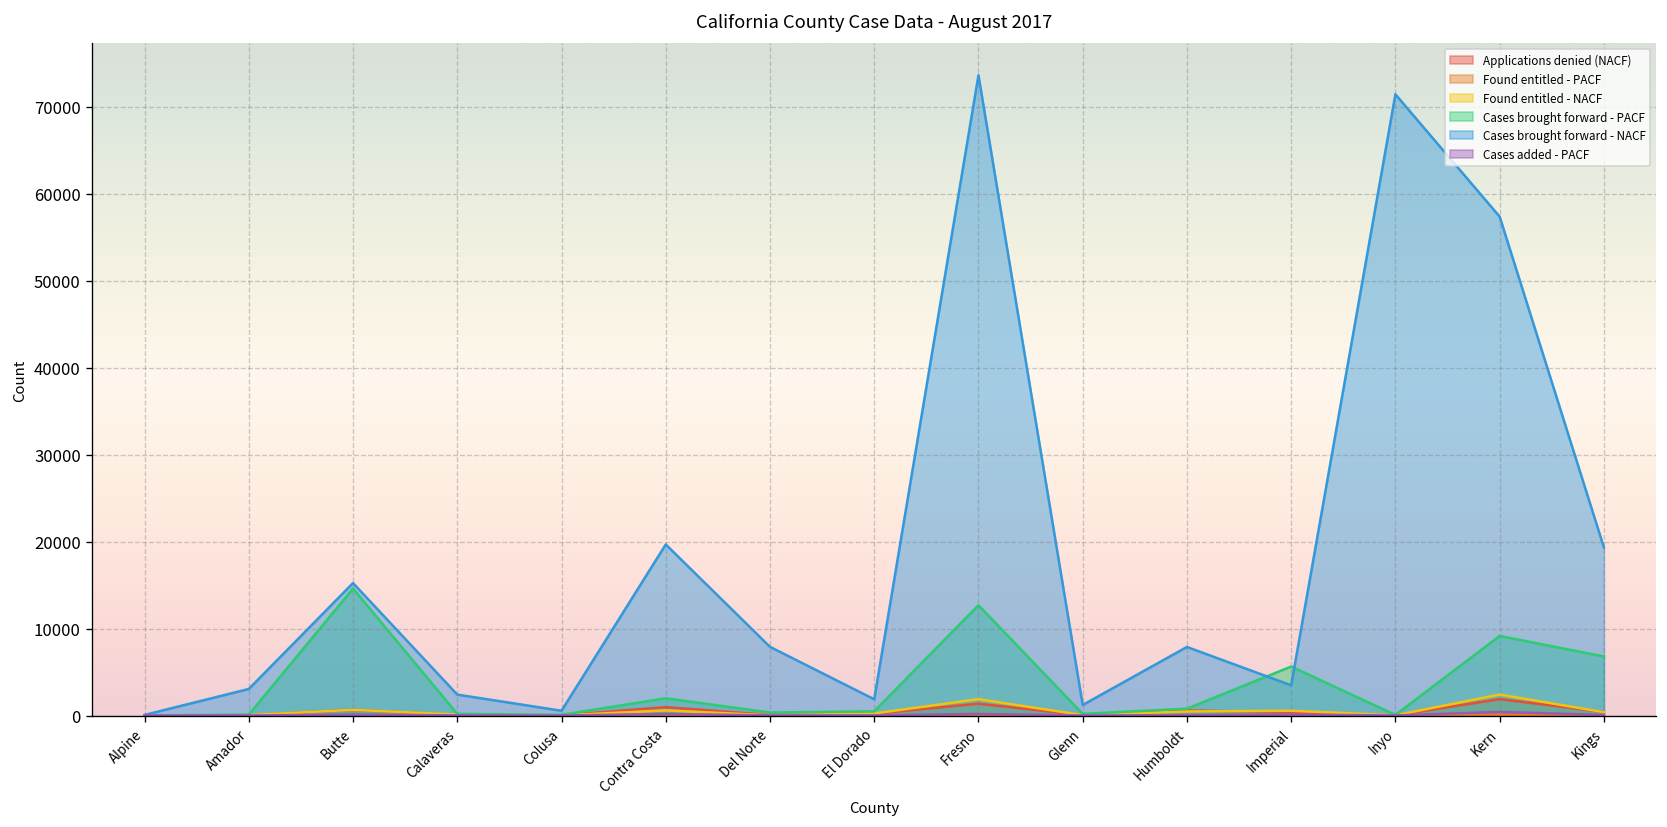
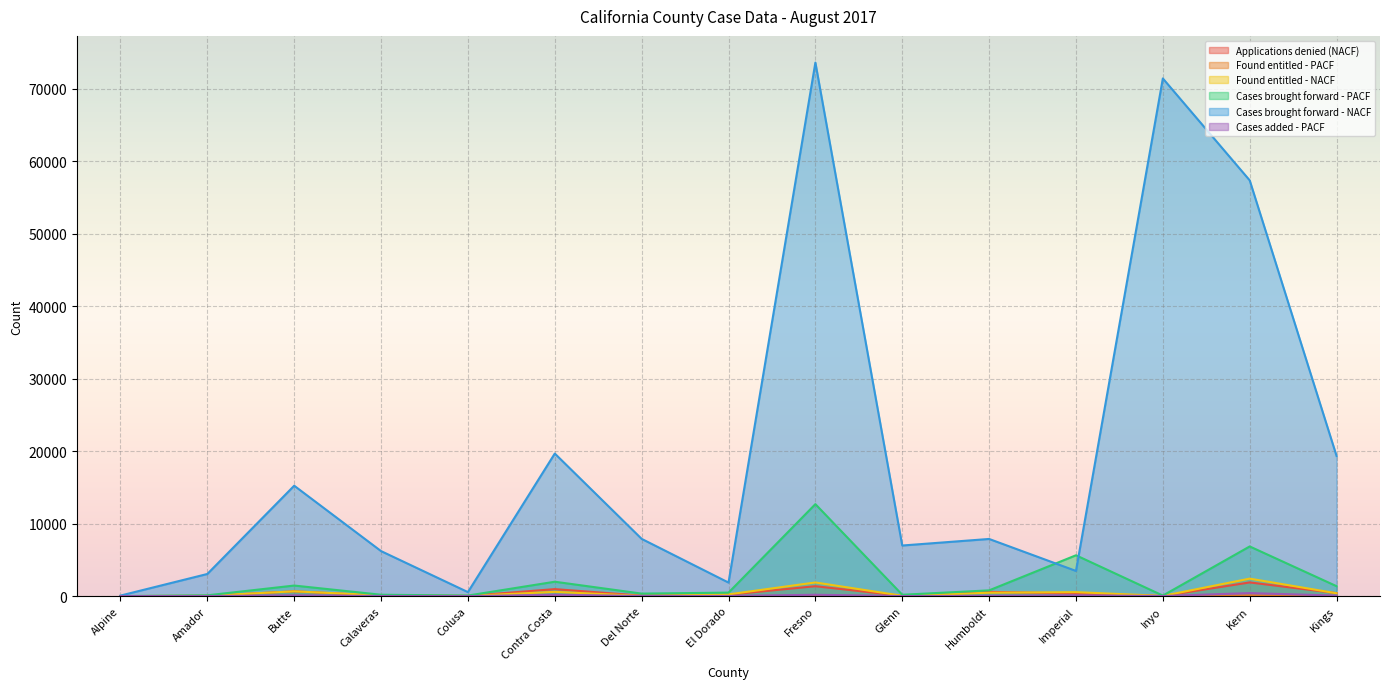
Cases brought forward - PACF, Butte: 15000 -> 1000
Cases brought forward - NACF, Calaveras: 2000 -> 6000
Cases brought forward - NACF, Glenn: 1000 -> 7000
Cases brought forward - PACF, Kern: 9000 -> 7000
Cases brought forward - PACF, Kings: 7000 -> 1000
